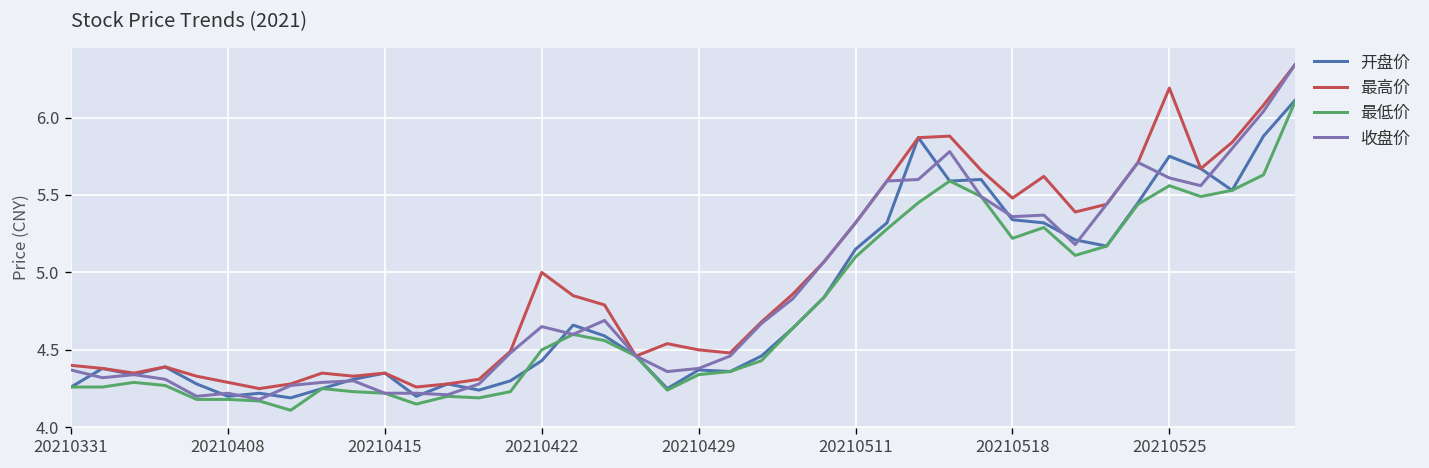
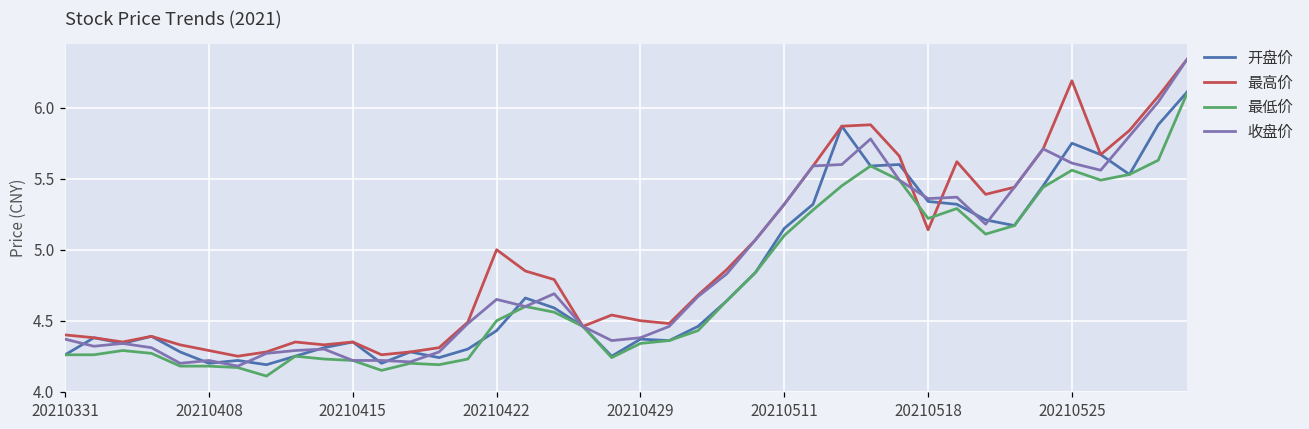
最高价, 20210518: 5.48 -> 5.14
